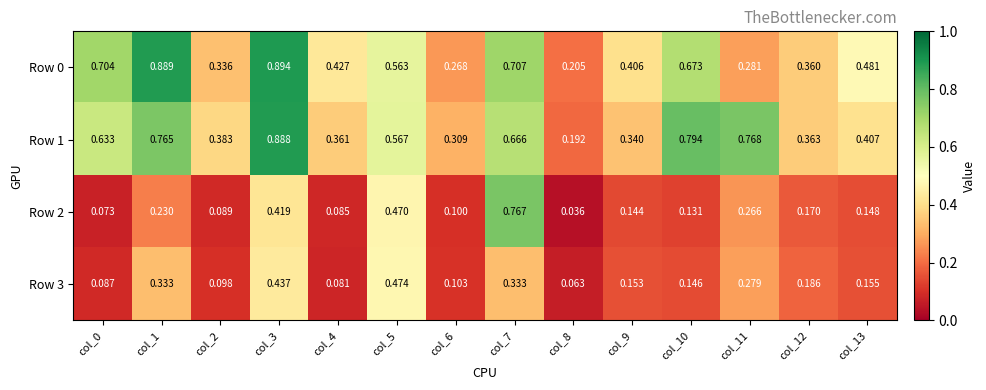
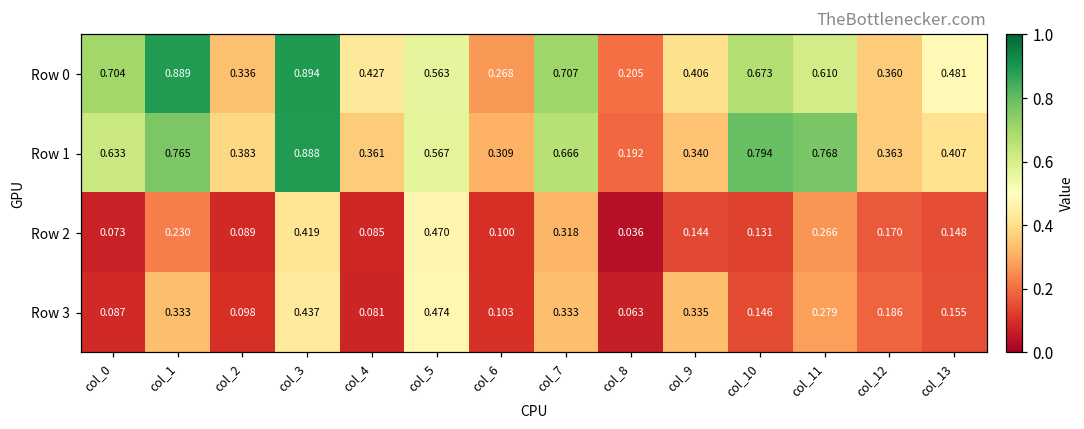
Row 0, col_11: 0.281 -> 0.610
Row 2, col_7: 0.767 -> 0.318
Row 3, col_9: 0.153 -> 0.335
